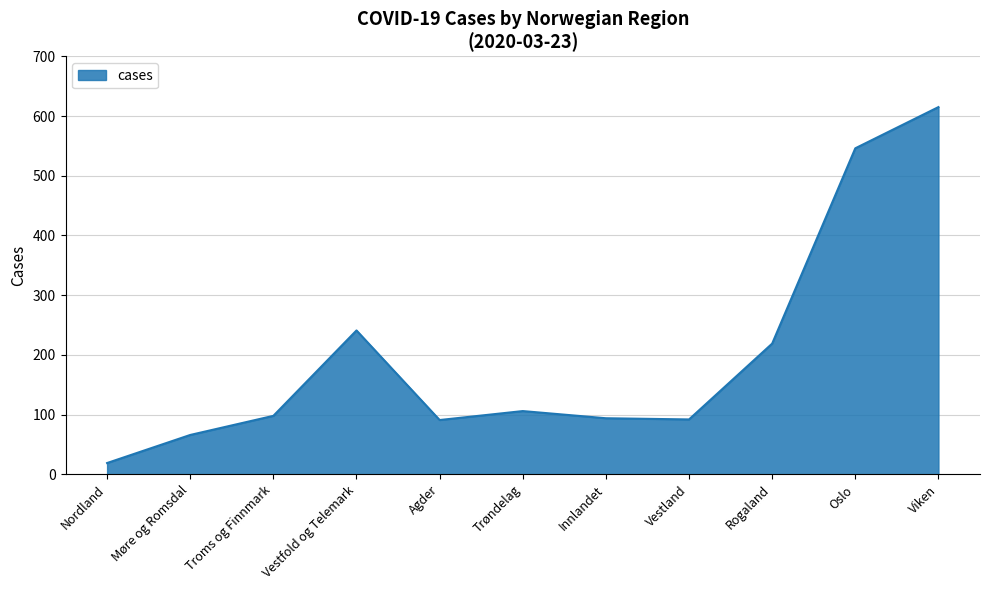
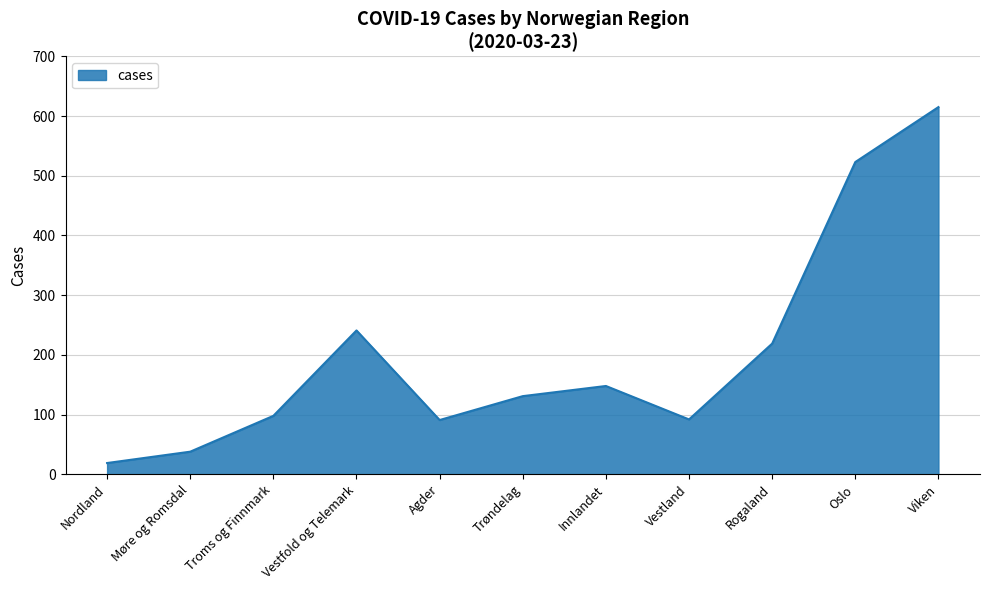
Møre og Romsdal: 70 -> 40
Trøndelag: 110 -> 130
Innlandet: 90 -> 150
Oslo: 550 -> 520
